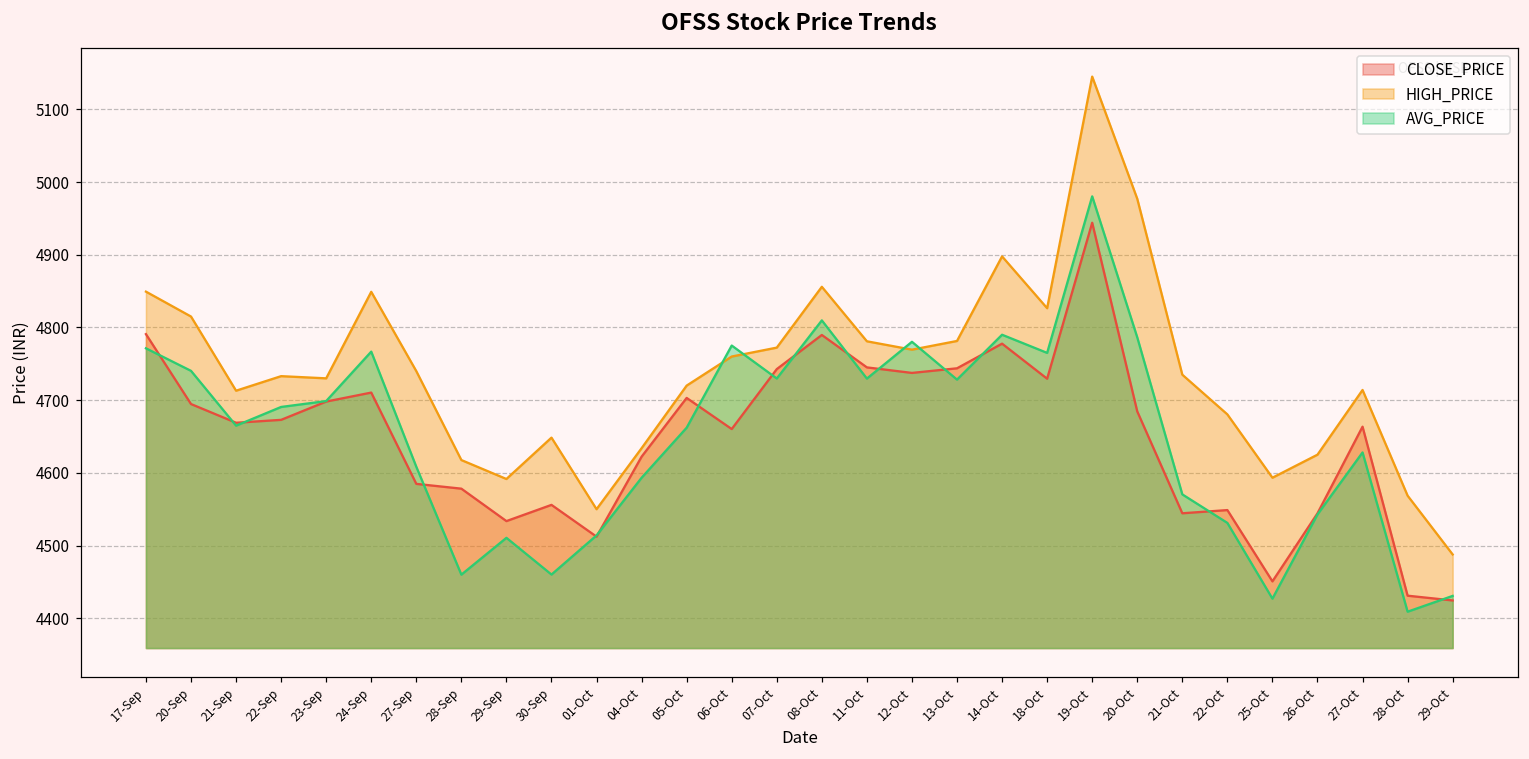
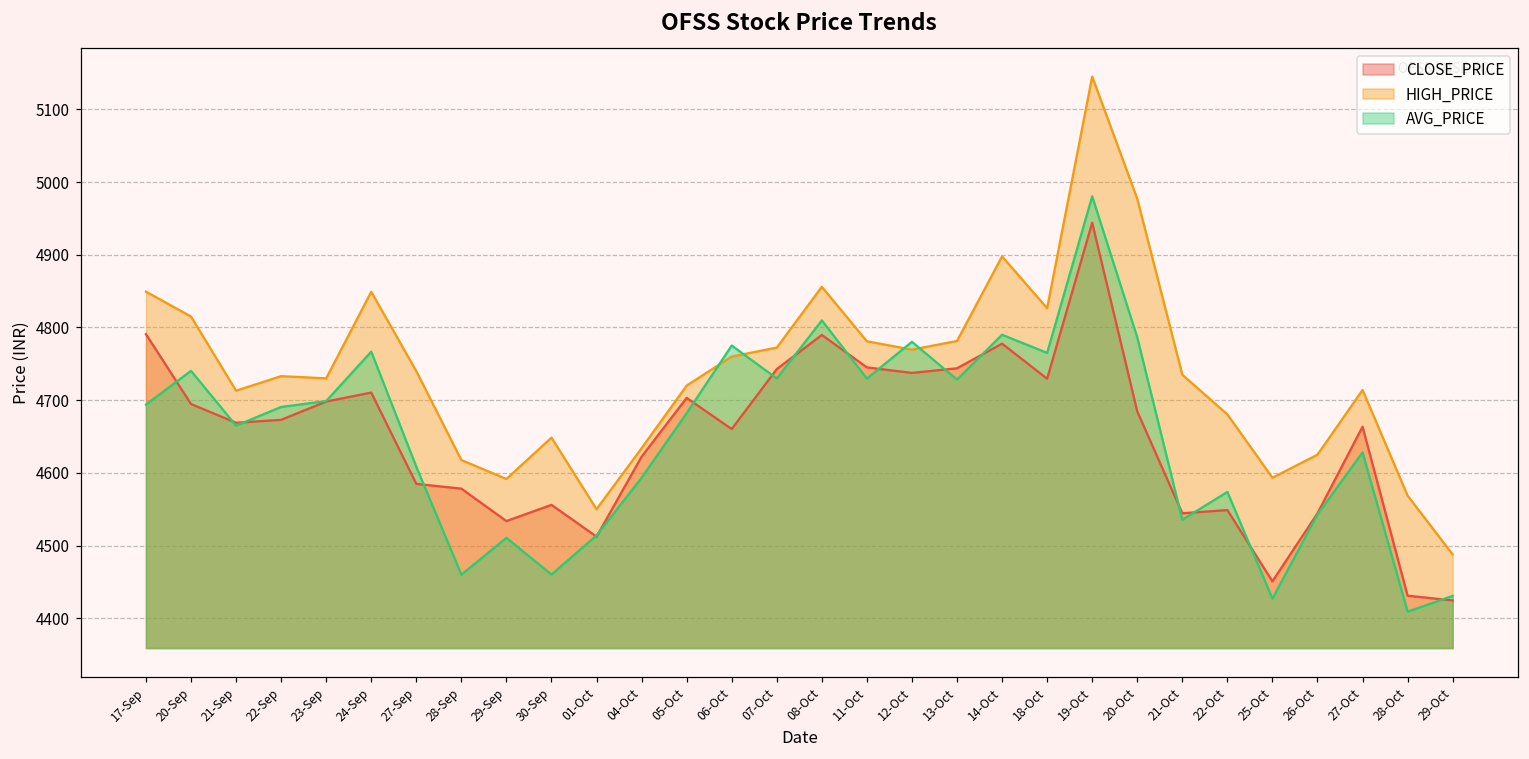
AVG_PRICE, 17-Sep: 4770 -> 4690
AVG_PRICE, 05-Oct: 4660 -> 4680
AVG_PRICE, 21-Oct: 4570 -> 4540
AVG_PRICE, 22-Oct: 4530 -> 4570
